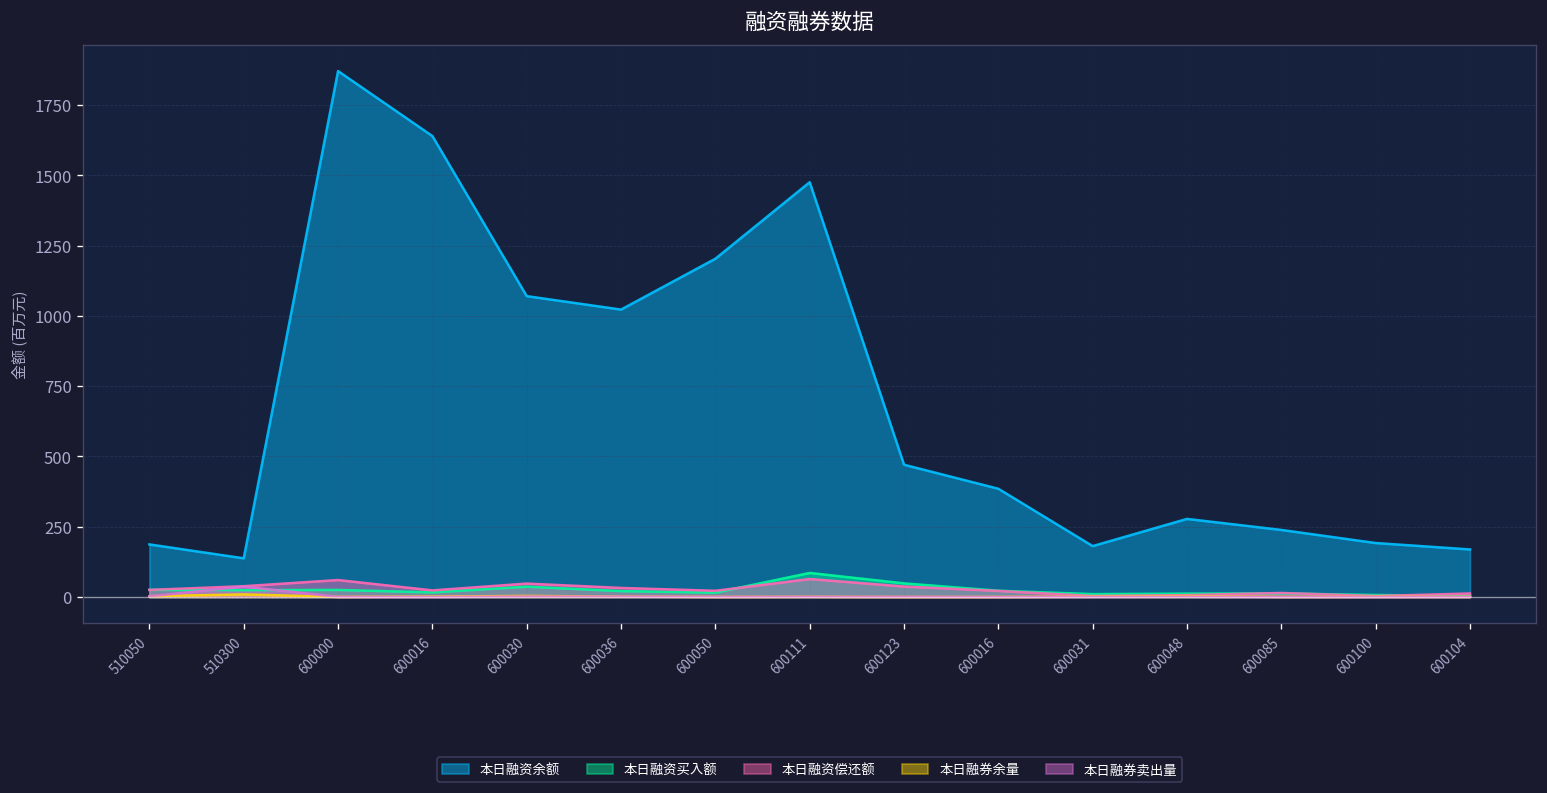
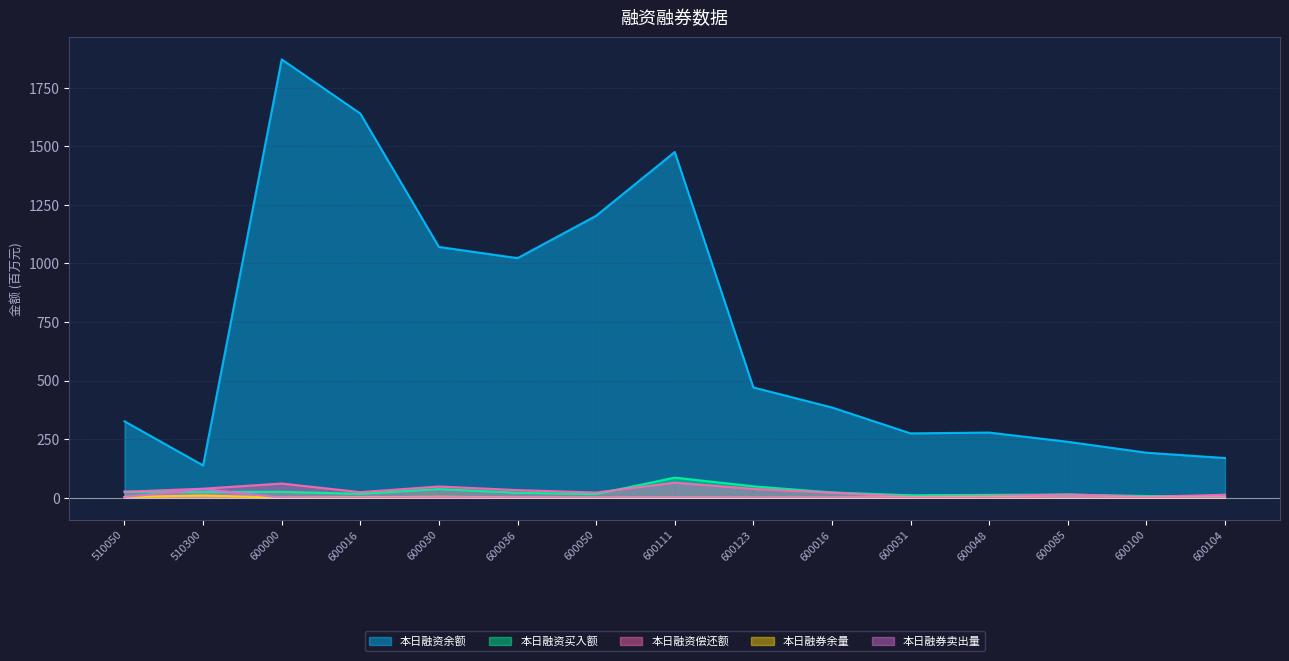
本日融资余额, 510050: 190 -> 330
本日融资余额, 600031: 180 -> 270
